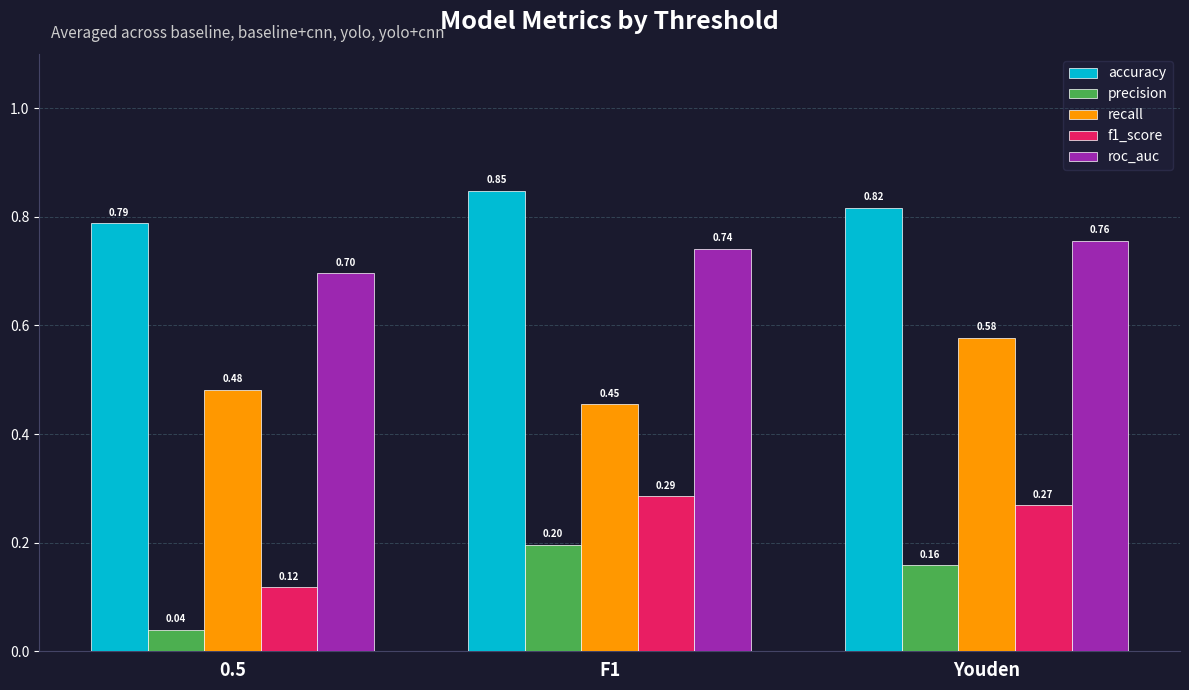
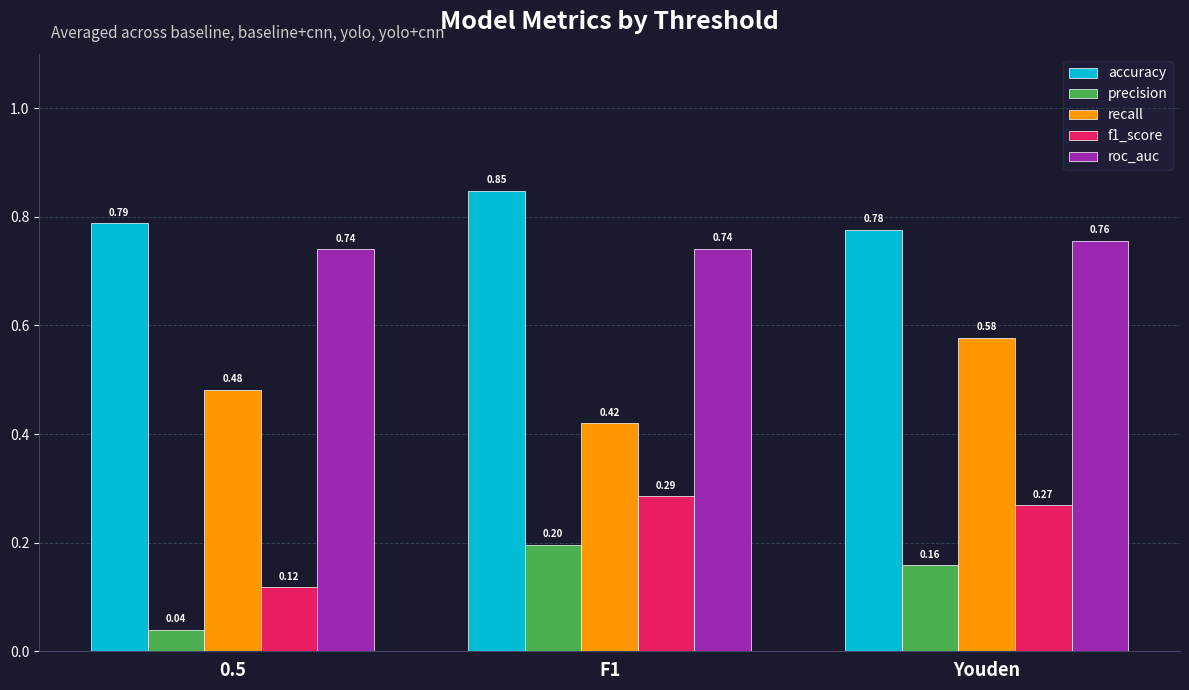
roc_auc, 0.5: 0.70 -> 0.74
recall, F1: 0.45 -> 0.42
accuracy, Youden: 0.82 -> 0.78
